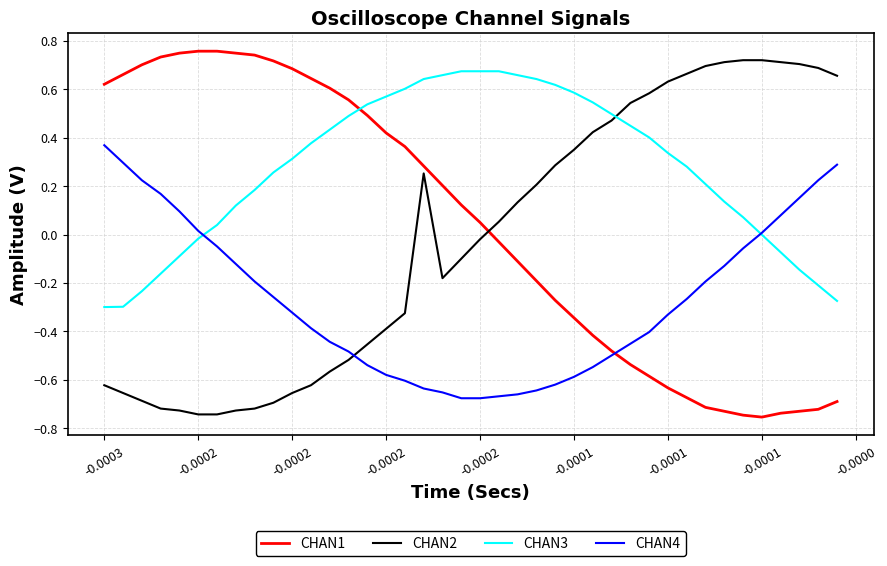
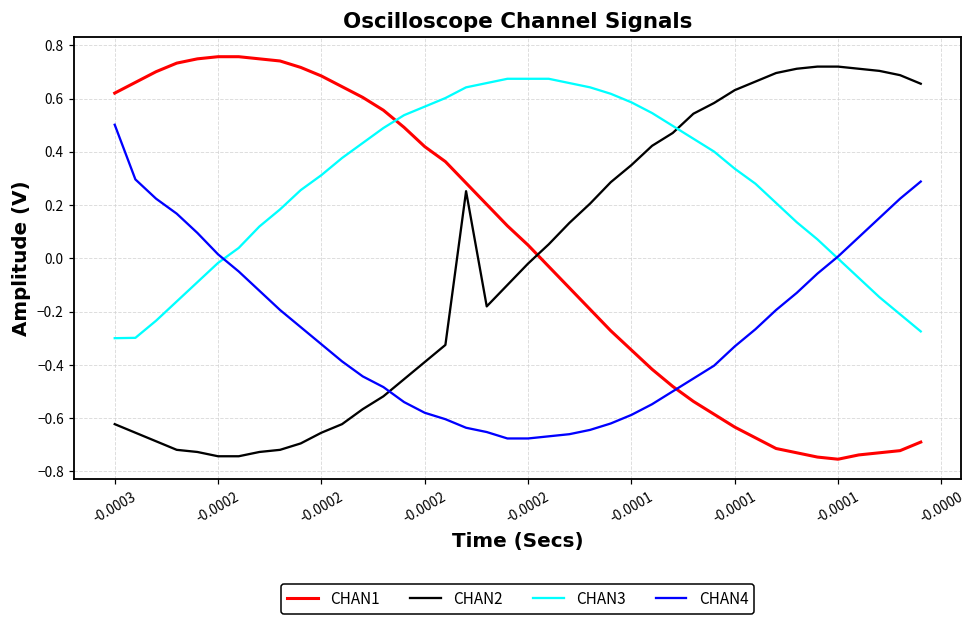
CHAN4, -0.0003: 0.37 -> 0.50
